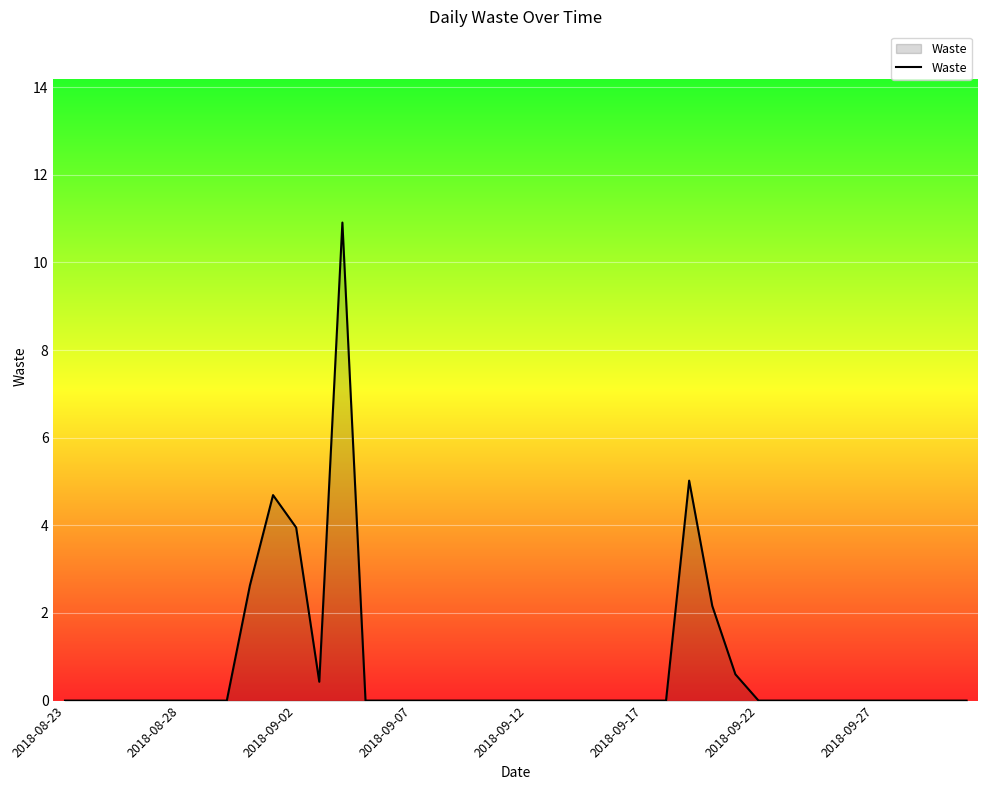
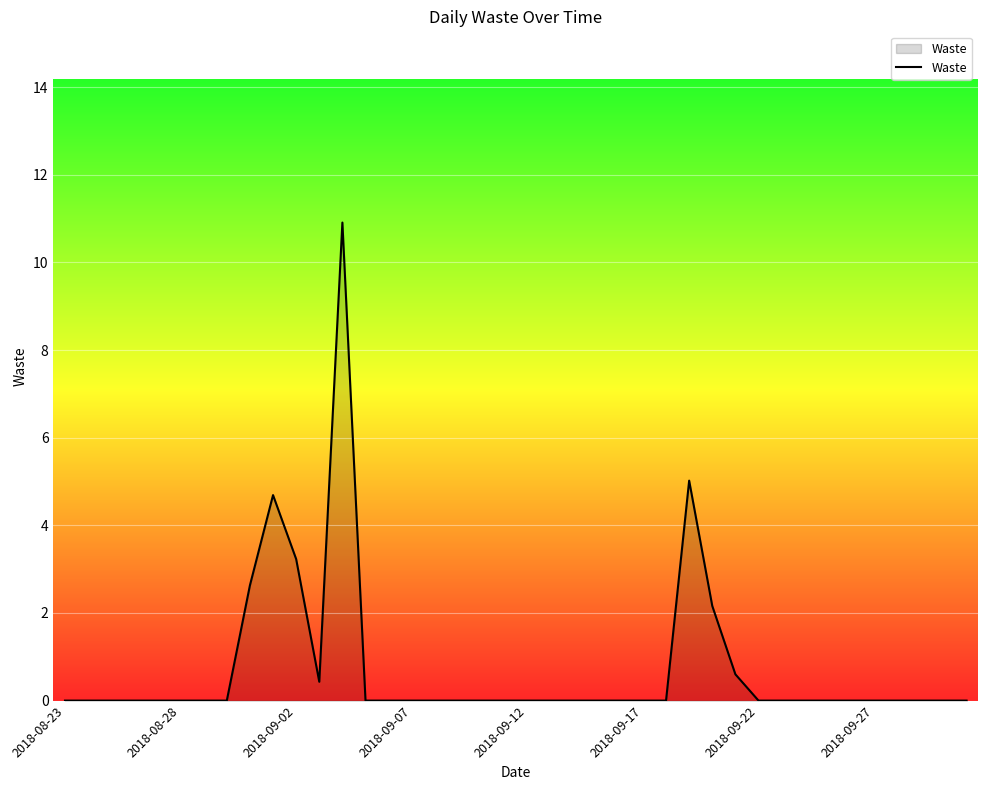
2018-09-02: 4.0 -> 3.2
